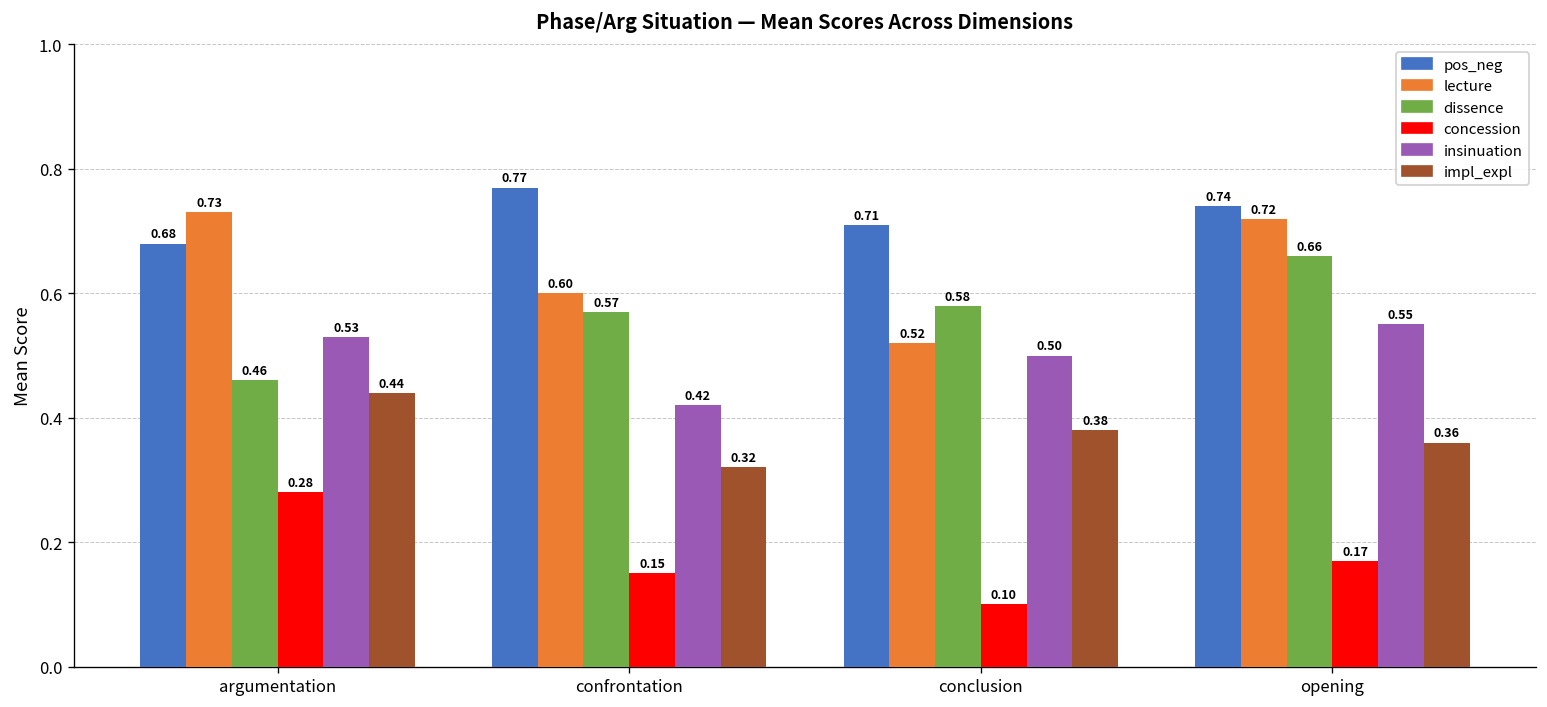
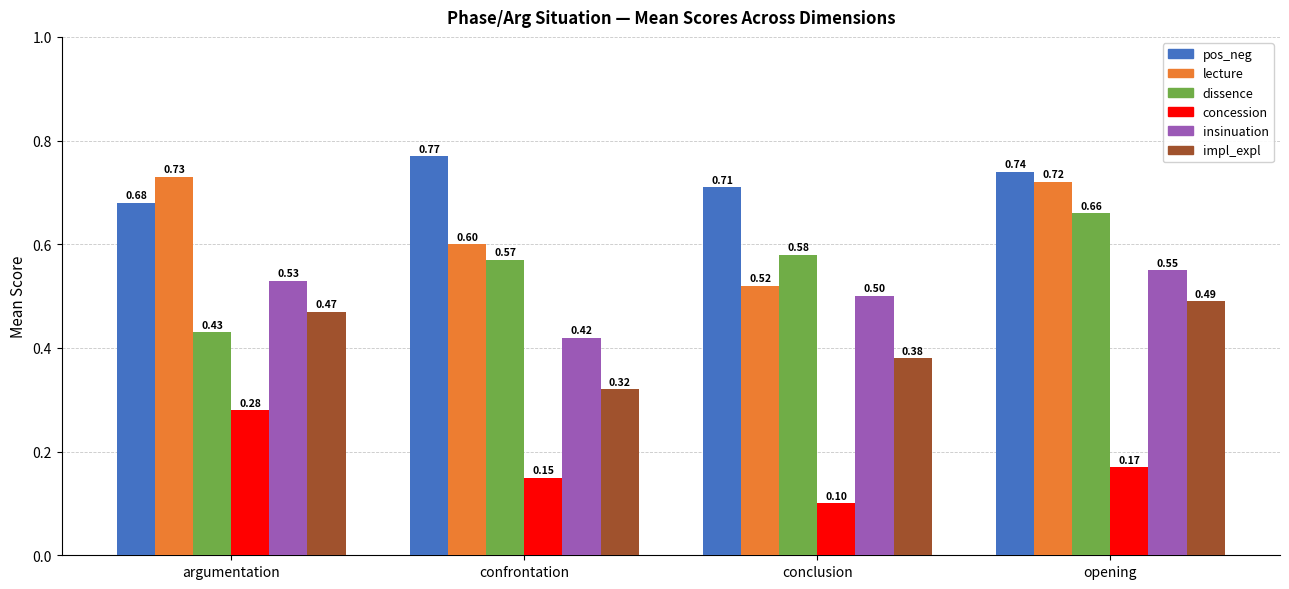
dissence, argumentation: 0.46 -> 0.43
impl_expl, argumentation: 0.44 -> 0.47
impl_expl, opening: 0.36 -> 0.49
